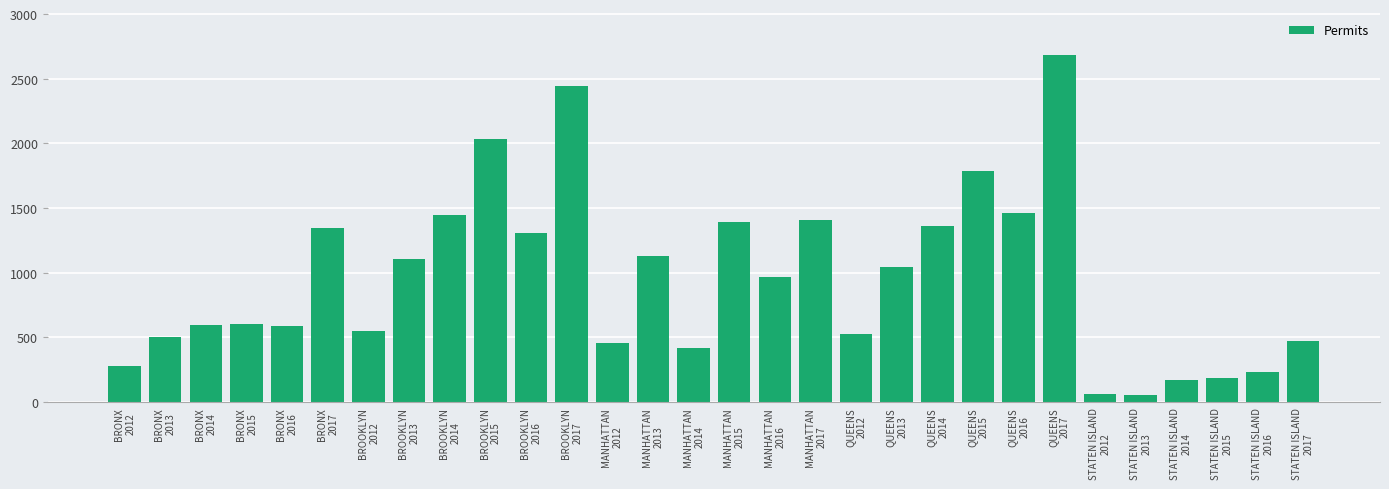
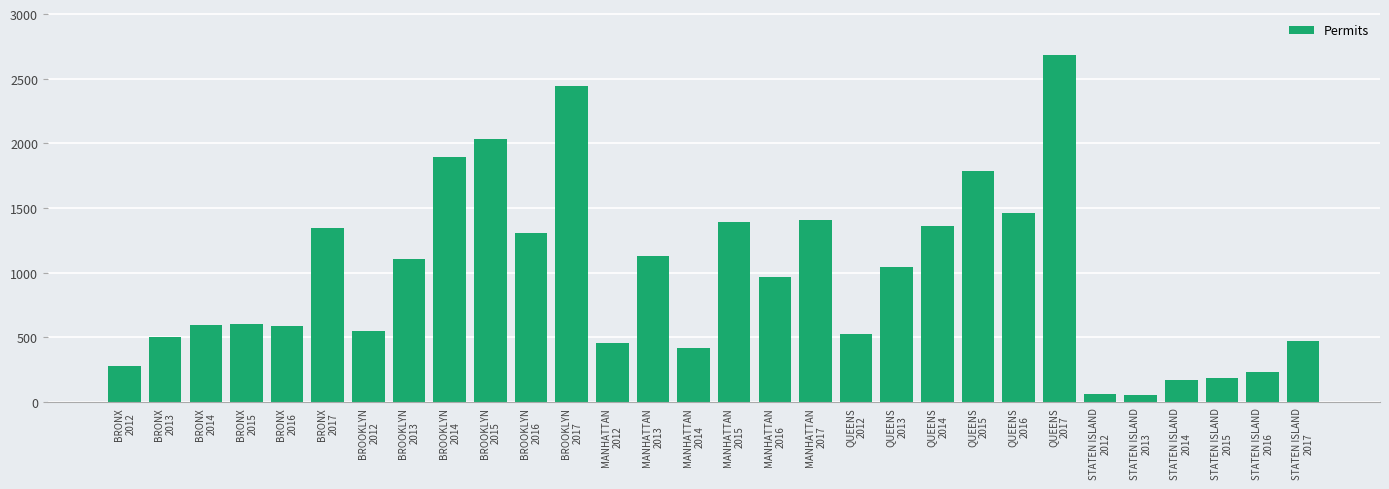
BROOKLYN 2014: 1450 -> 1890
